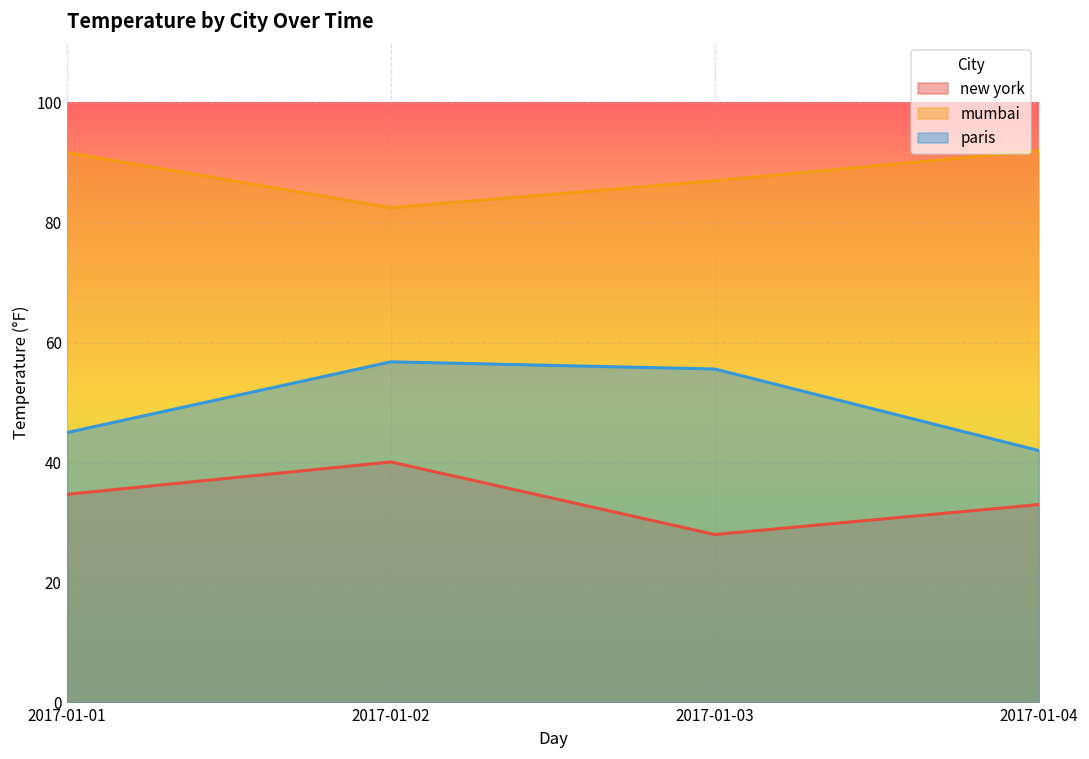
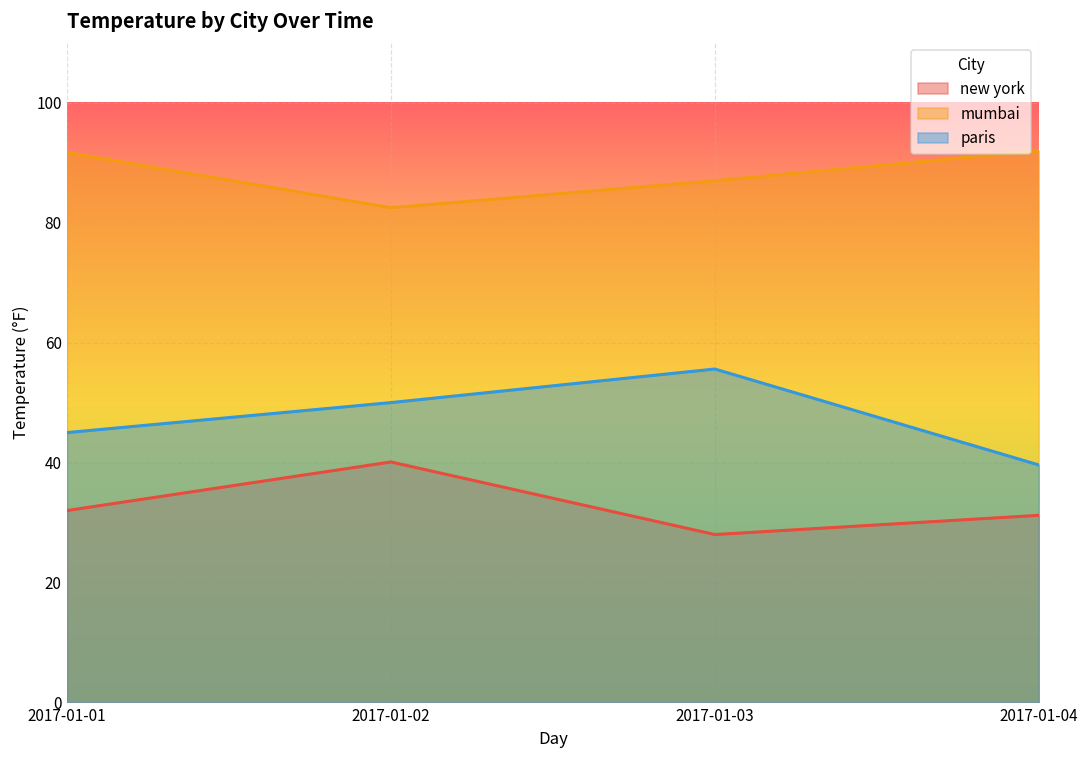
new york, 2017-01-01: 35 -> 32
paris, 2017-01-02: 57 -> 50
new york, 2017-01-04: 33 -> 31
paris, 2017-01-04: 42 -> 40
